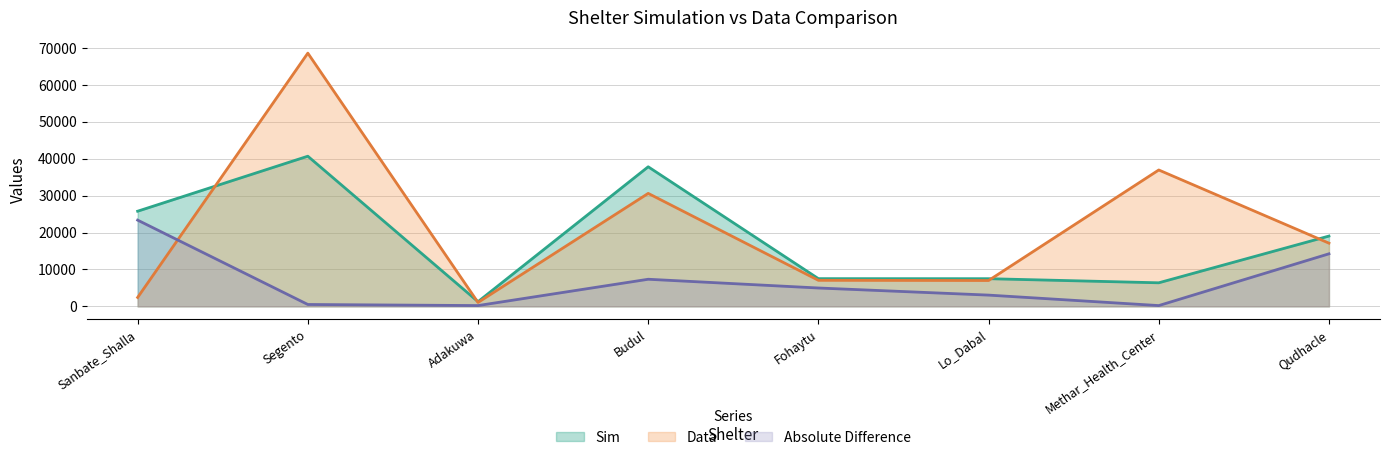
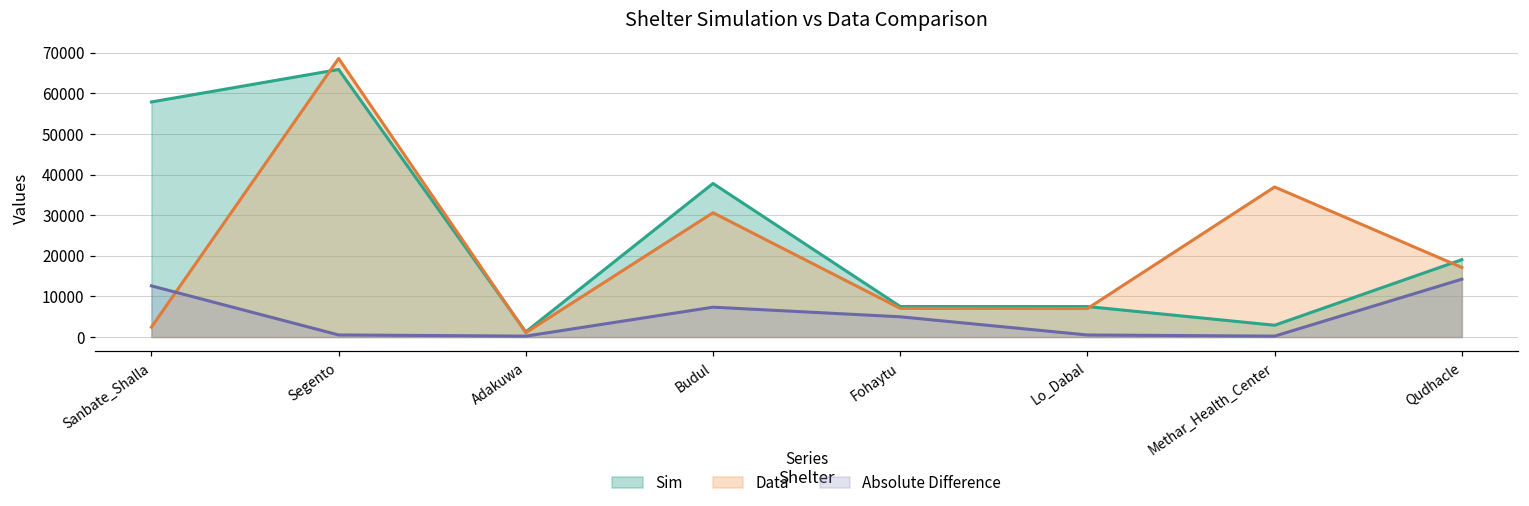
Sim, Sanbate_Shalla: 26000 -> 58000
Absolute Difference, Sanbate_Shalla: 23000 -> 13000
Sim, Segento: 41000 -> 66000
Absolute Difference, Lo_Dabal: 3000 -> 0
Sim, Methar_Health_Center: 6000 -> 3000
